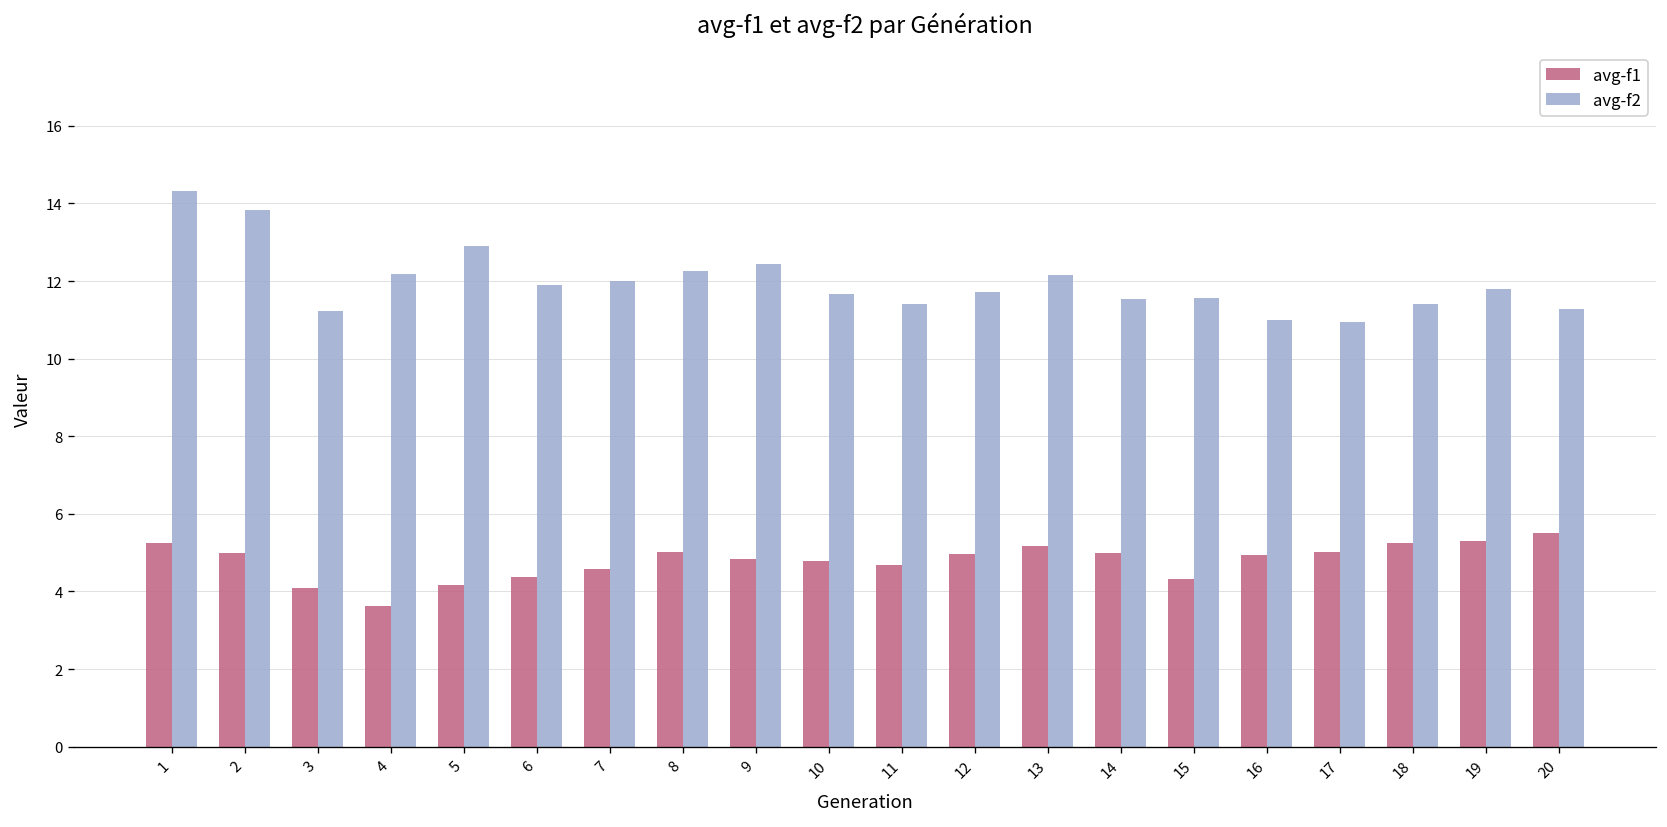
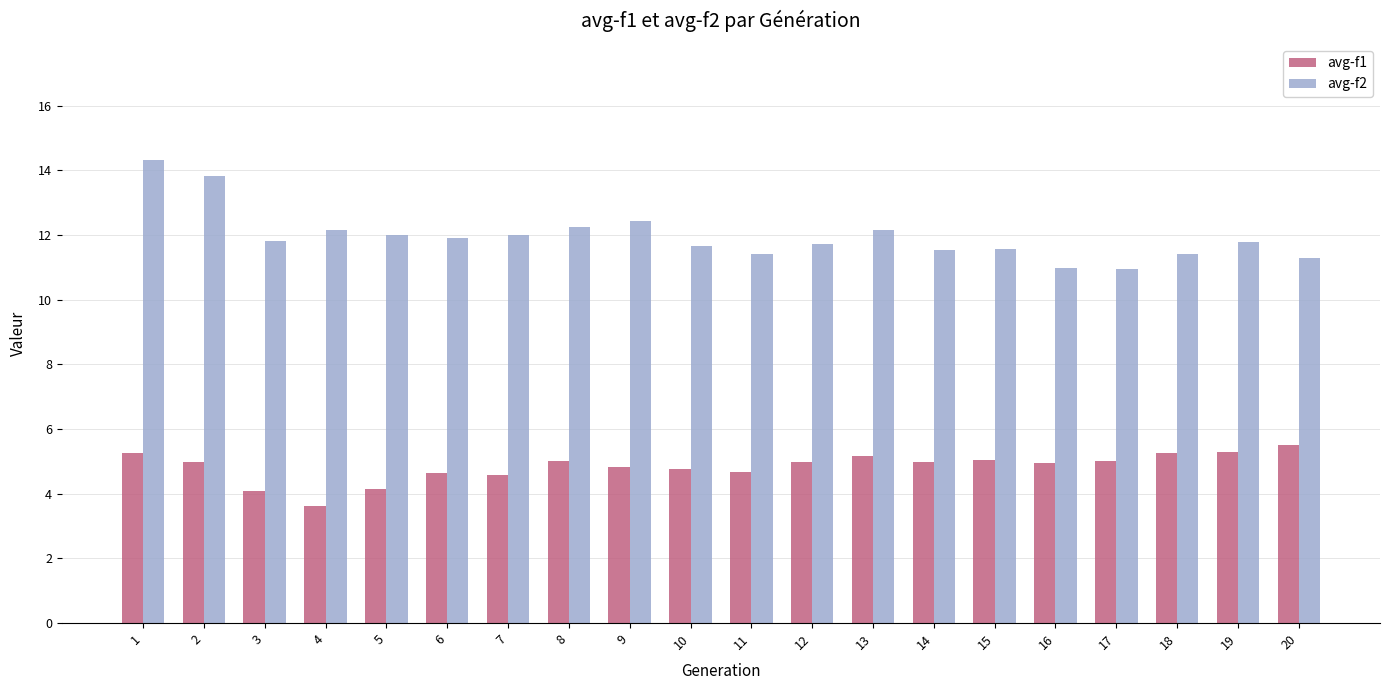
avg-f2, 3: 11.2 -> 11.8
avg-f2, 5: 12.9 -> 12.0
avg-f1, 6: 4.4 -> 4.6
avg-f1, 15: 4.3 -> 5.1
